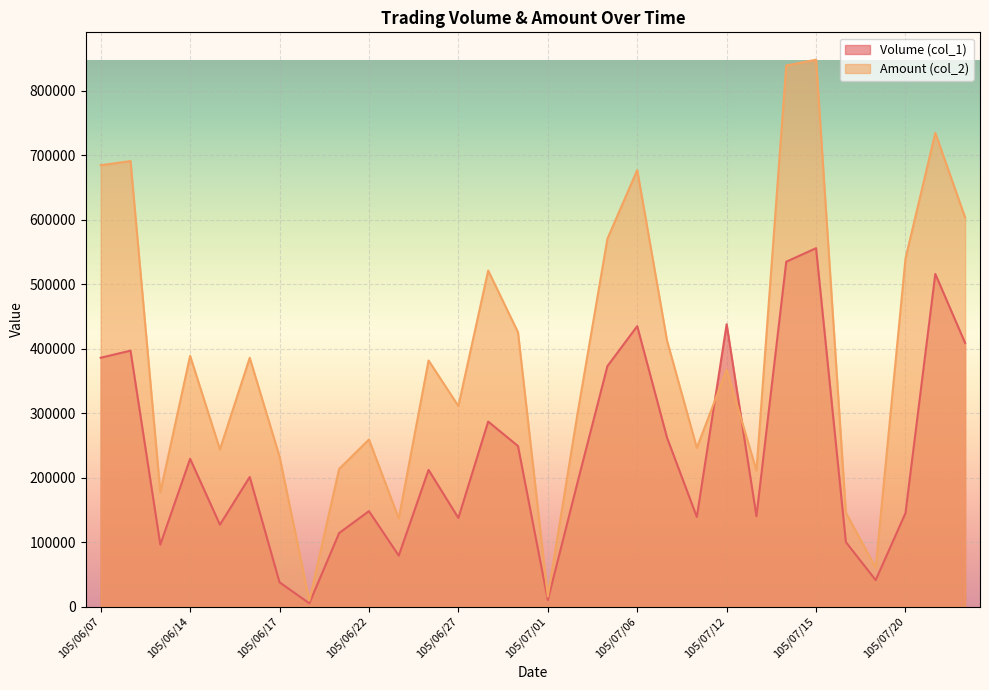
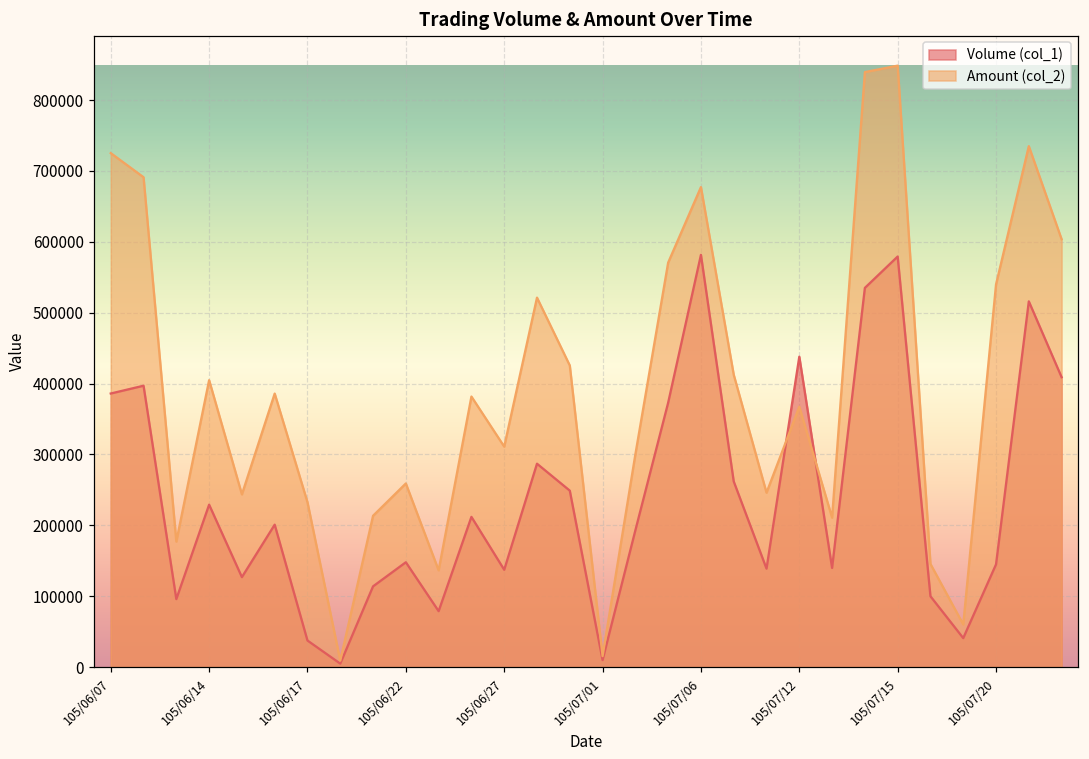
Amount (col_2), 105/06/07: 680000 -> 730000
Amount (col_2), 105/06/14: 390000 -> 400000
Volume (col_1), 105/07/06: 440000 -> 580000
Volume (col_1), 105/07/15: 560000 -> 580000
